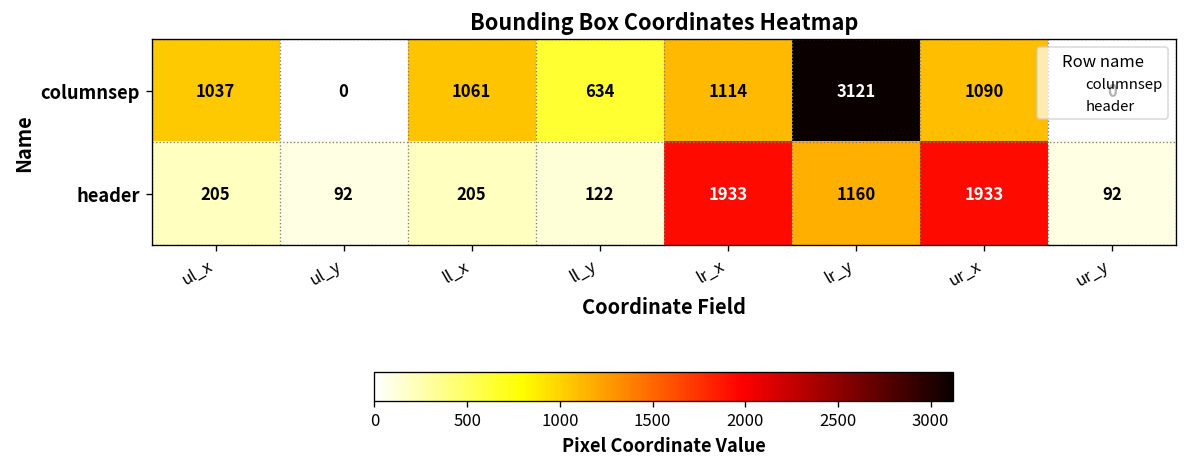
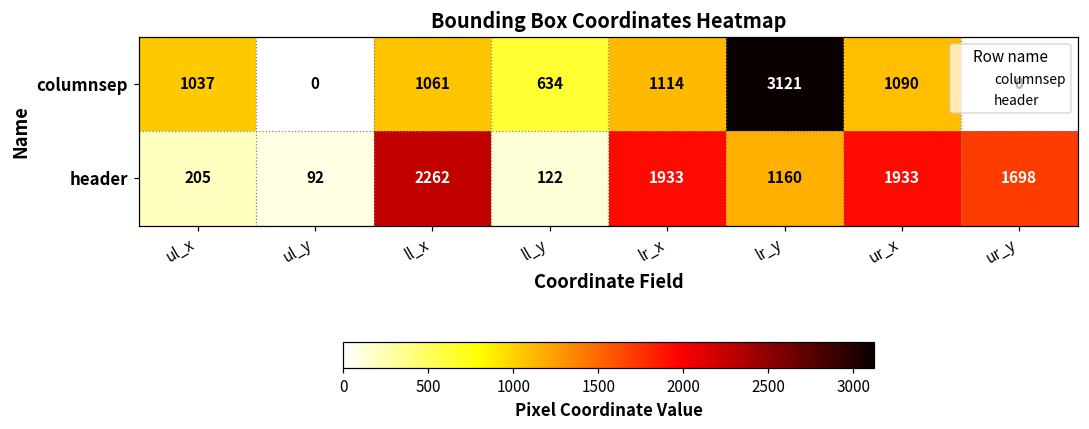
header, ll_x: 205 -> 2262
header, ur_y: 92 -> 1698
